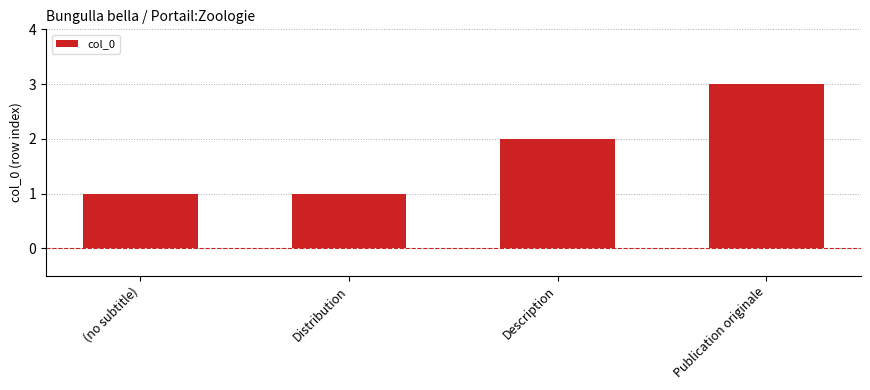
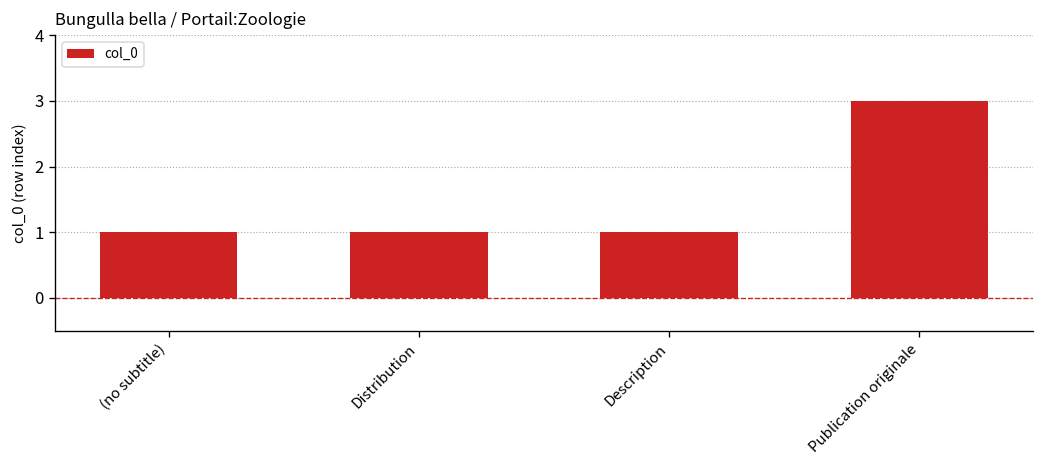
Description: 2 -> 1
